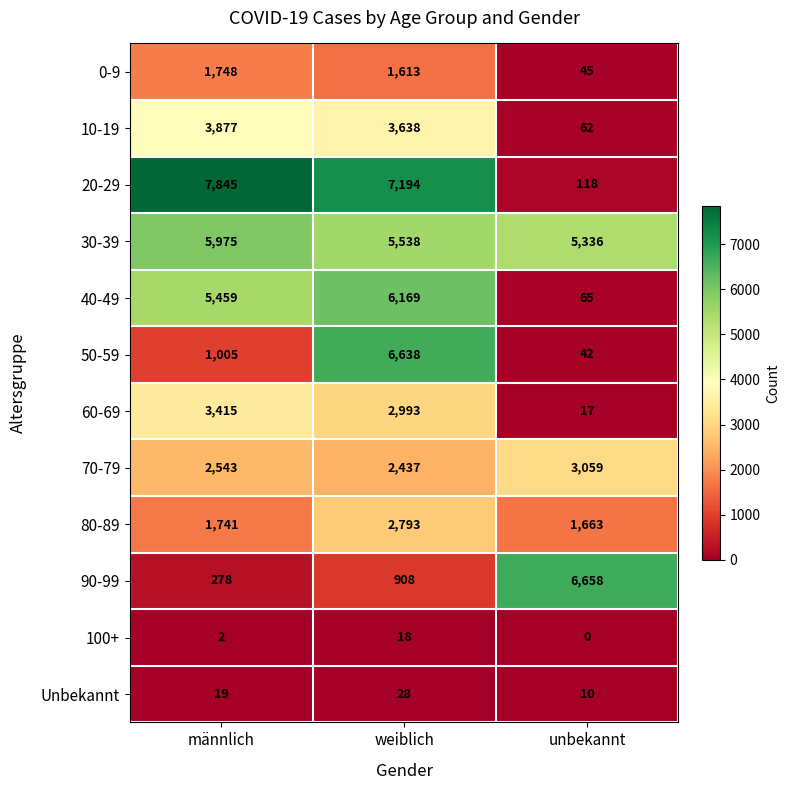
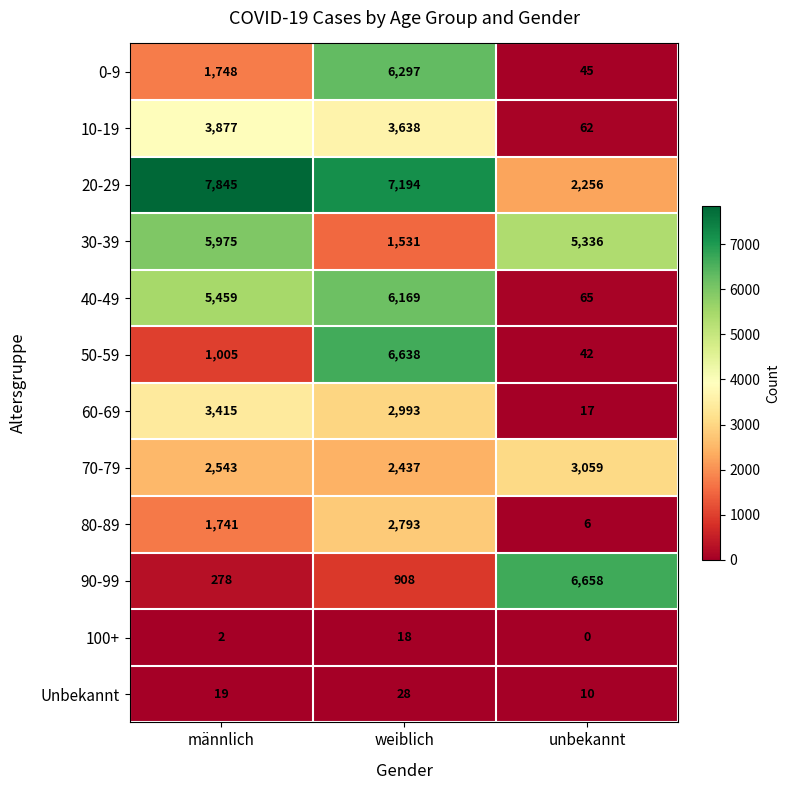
0-9, weiblich: 1,613 -> 6,297
20-29, unbekannt: 118 -> 2,256
30-39, weiblich: 5,538 -> 1,531
80-89, unbekannt: 1,663 -> 6
